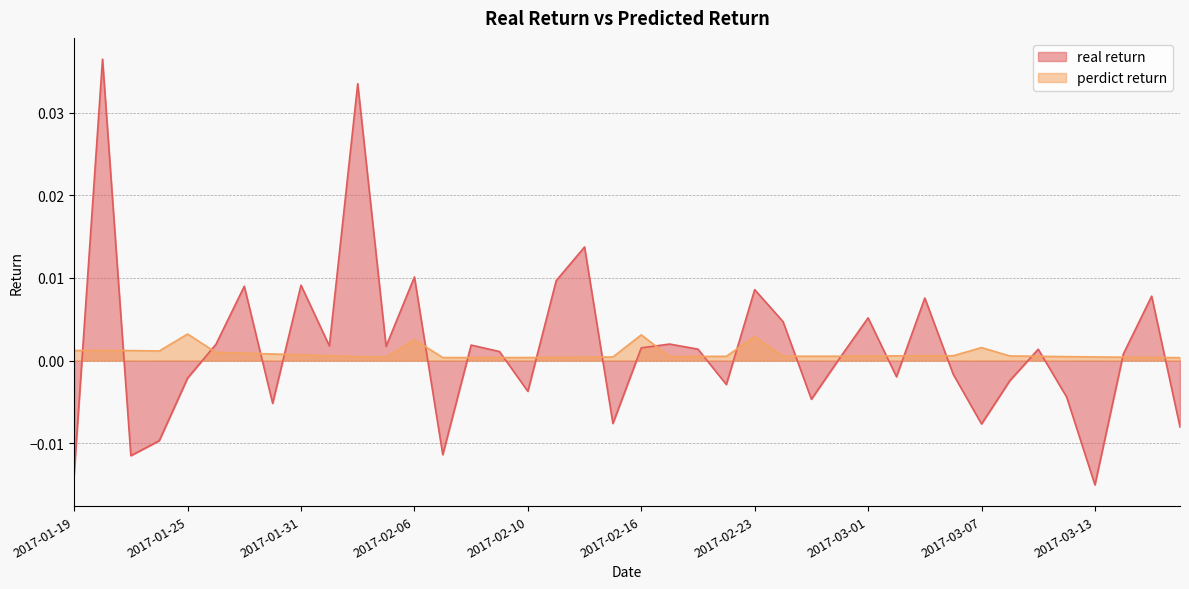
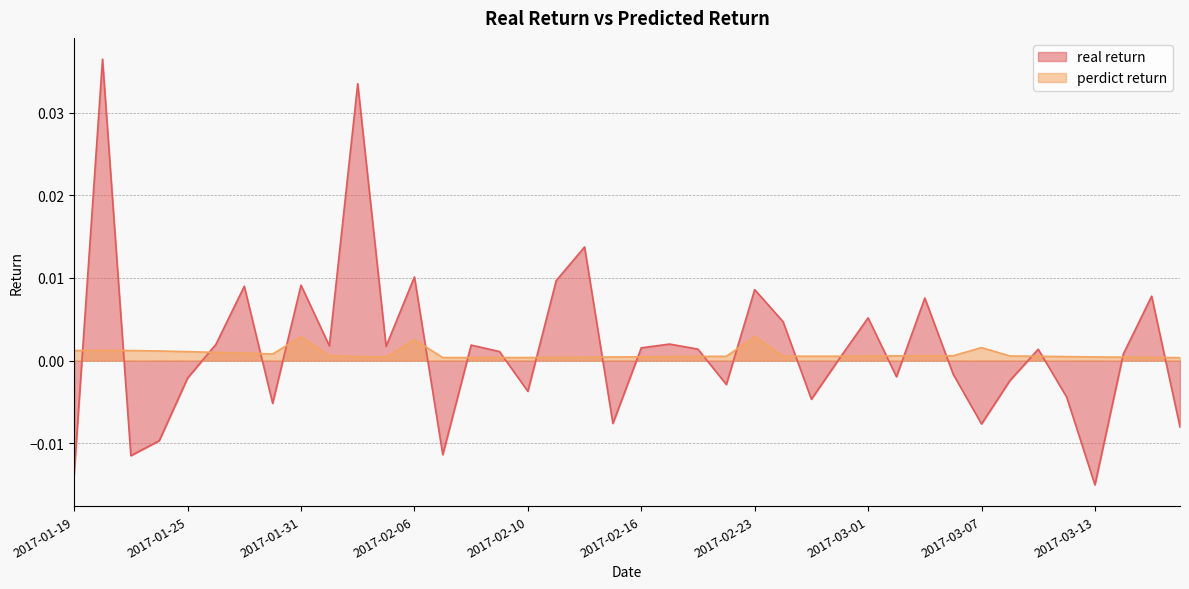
perdict return, 2017-01-25: 0.003 -> 0.001
perdict return, 2017-01-31: 0.001 -> 0.003
perdict return, 2017-02-16: 0.003 -> 0.000
